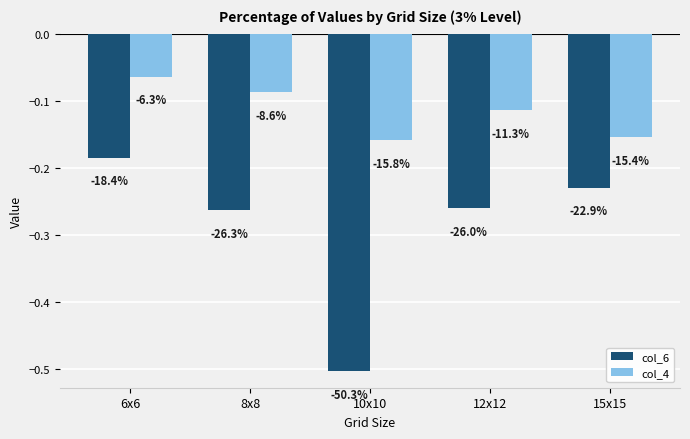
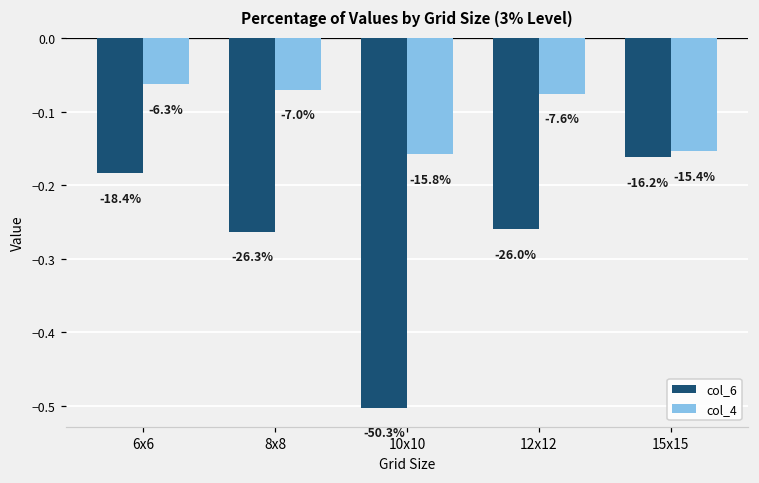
col_4, 8x8: -8.6% -> -7.0%
col_4, 12x12: -11.3% -> -7.6%
col_6, 15x15: -22.9% -> -16.2%
